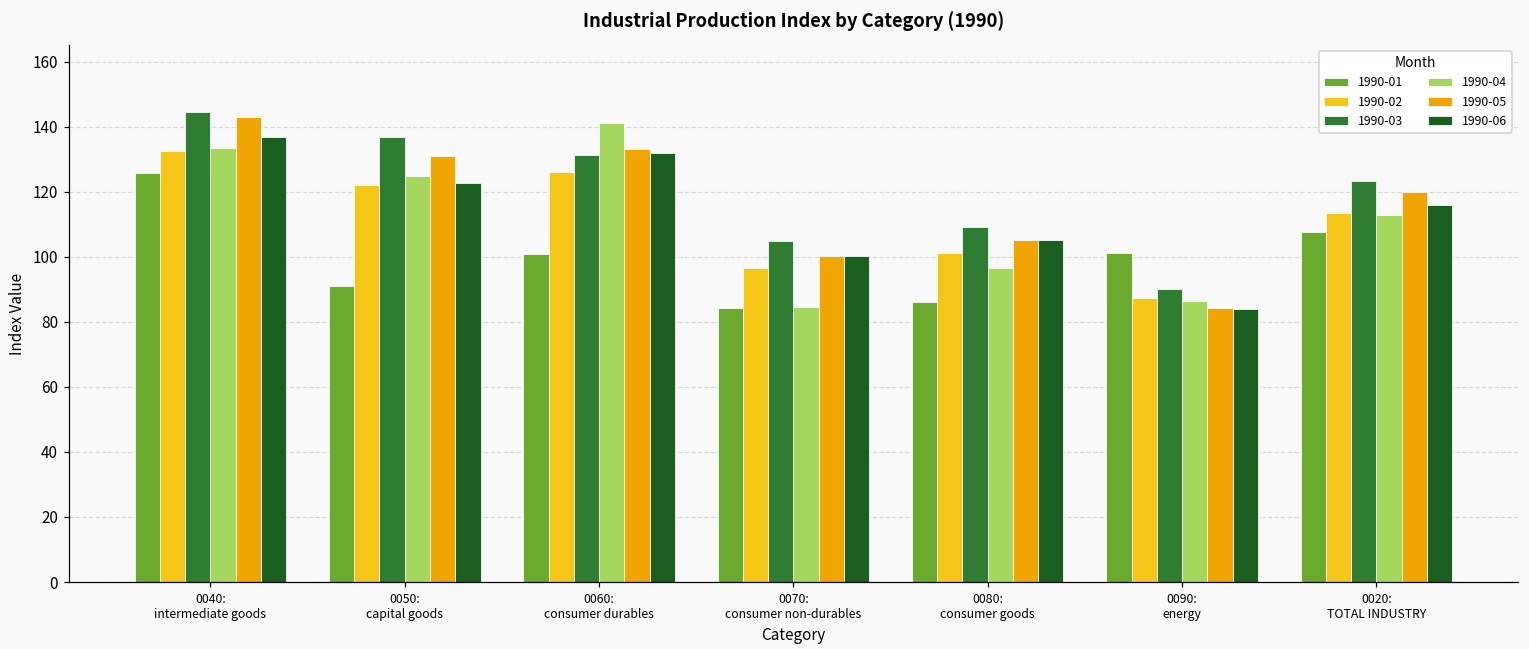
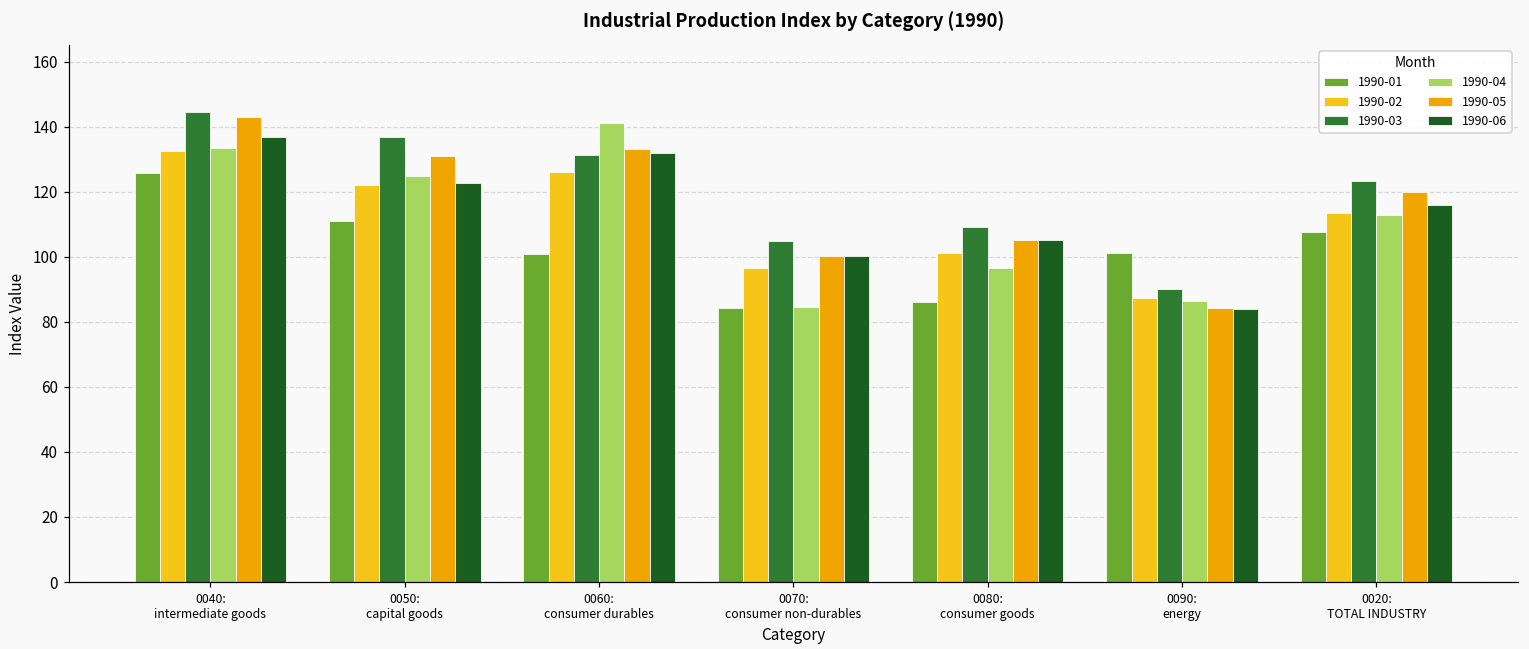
1990-01, 0050: capital goods: 91 -> 111
